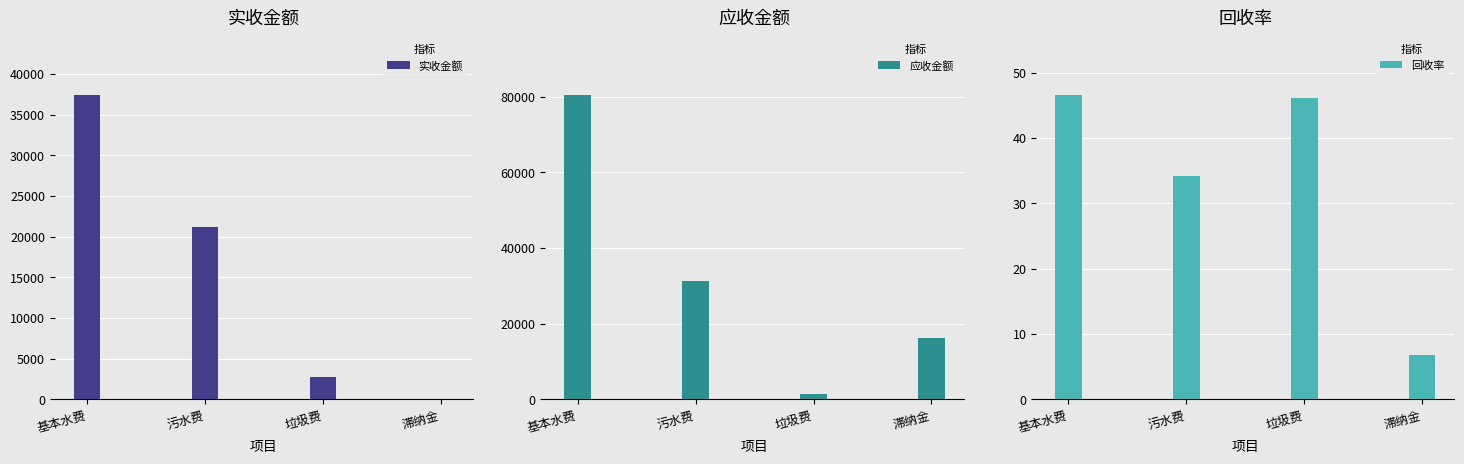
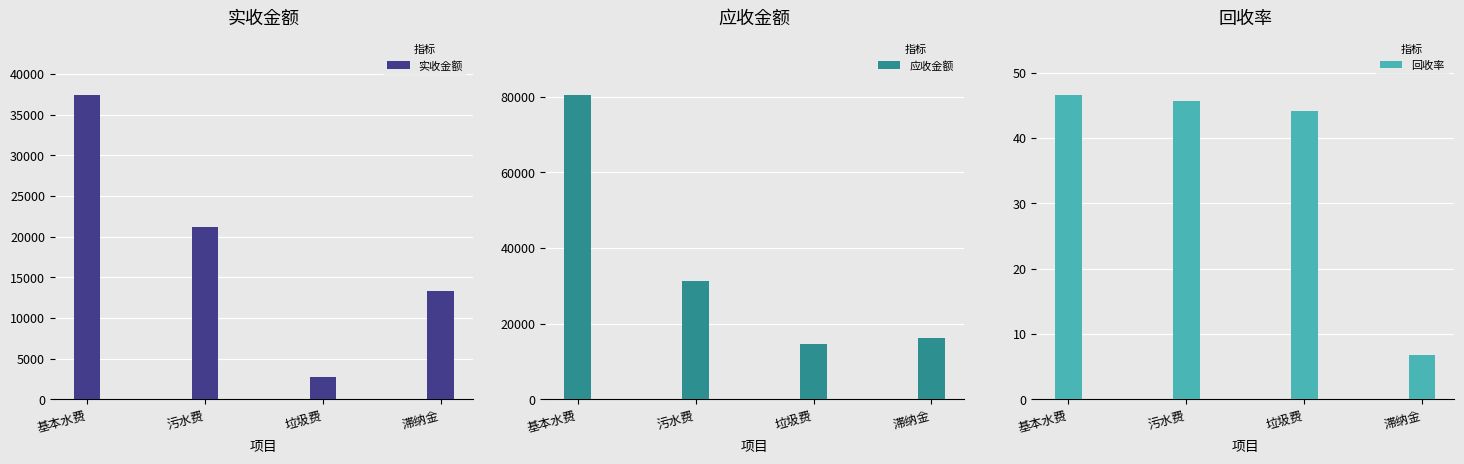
实收金额, 滞纳金: 0 -> 13000
应收金额, 垃圾费: 1000 -> 14000
回收率, 污水费: 34 -> 46
回收率, 垃圾费: 46 -> 44
